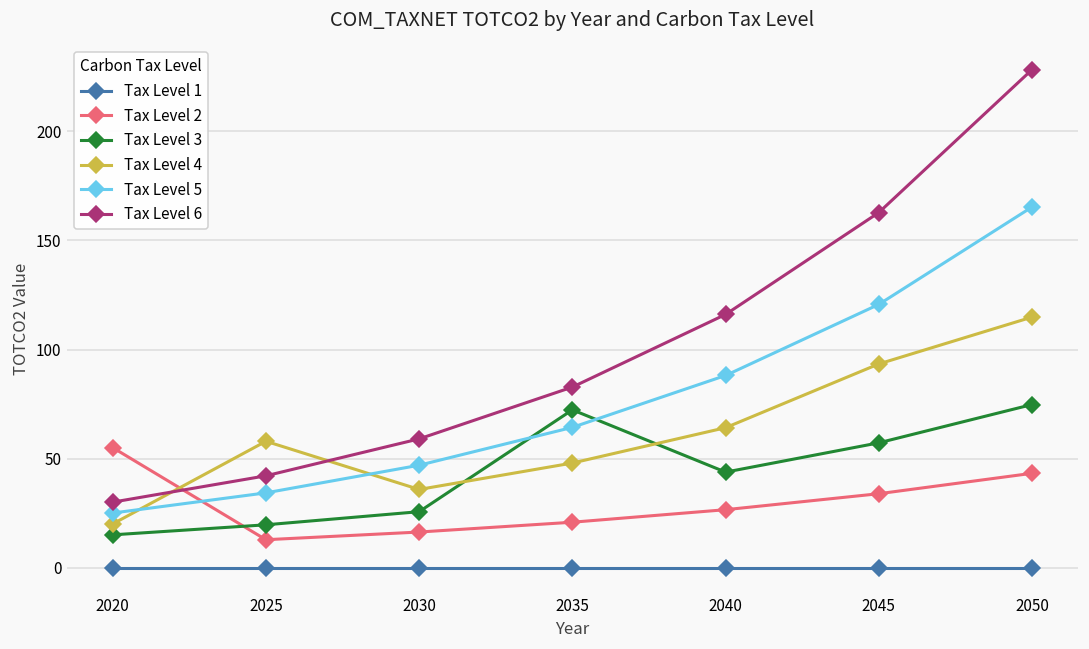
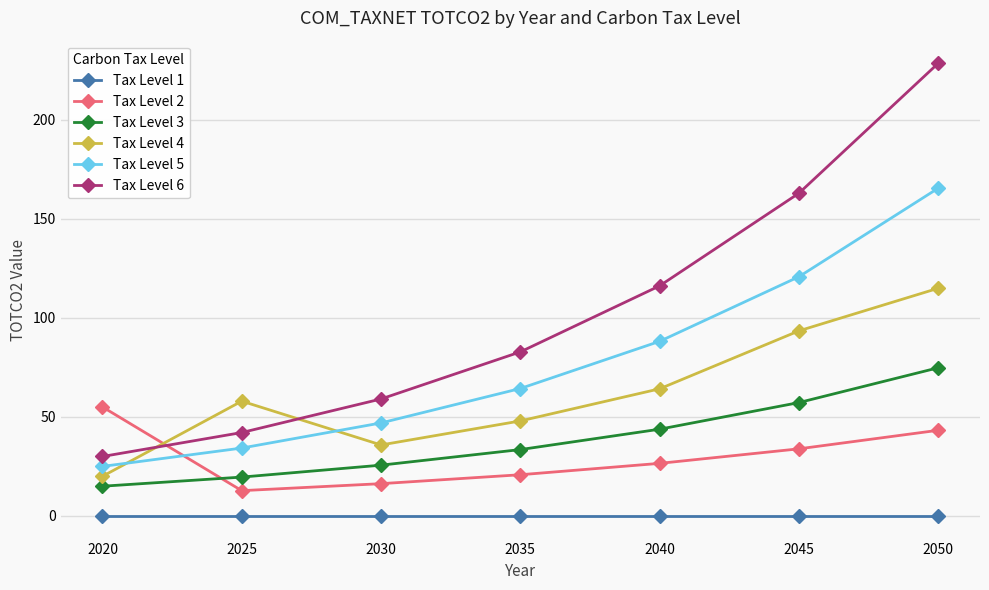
Tax Level 3, 2035: 72 -> 33
